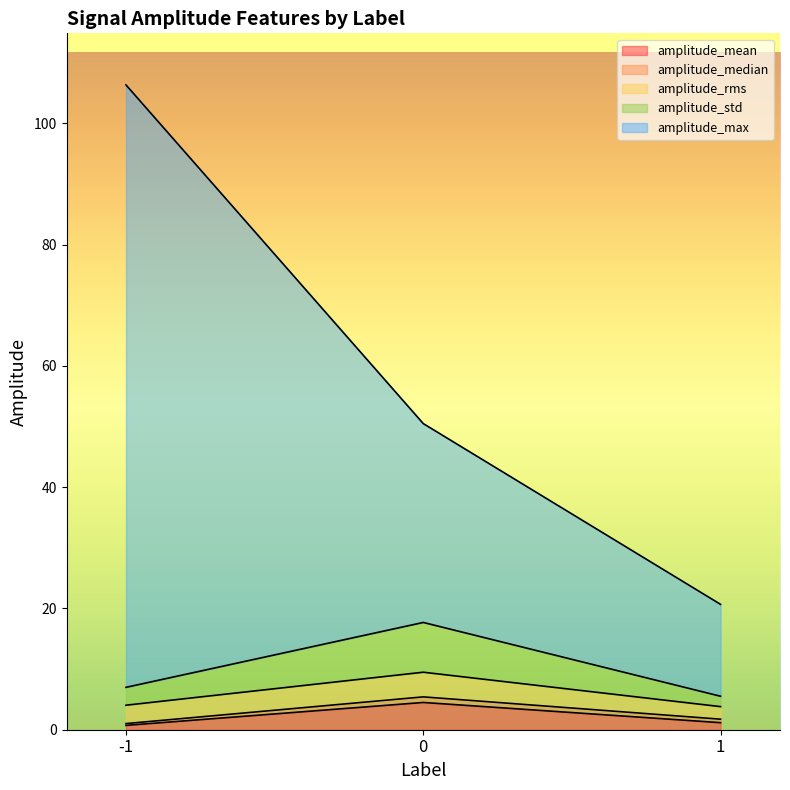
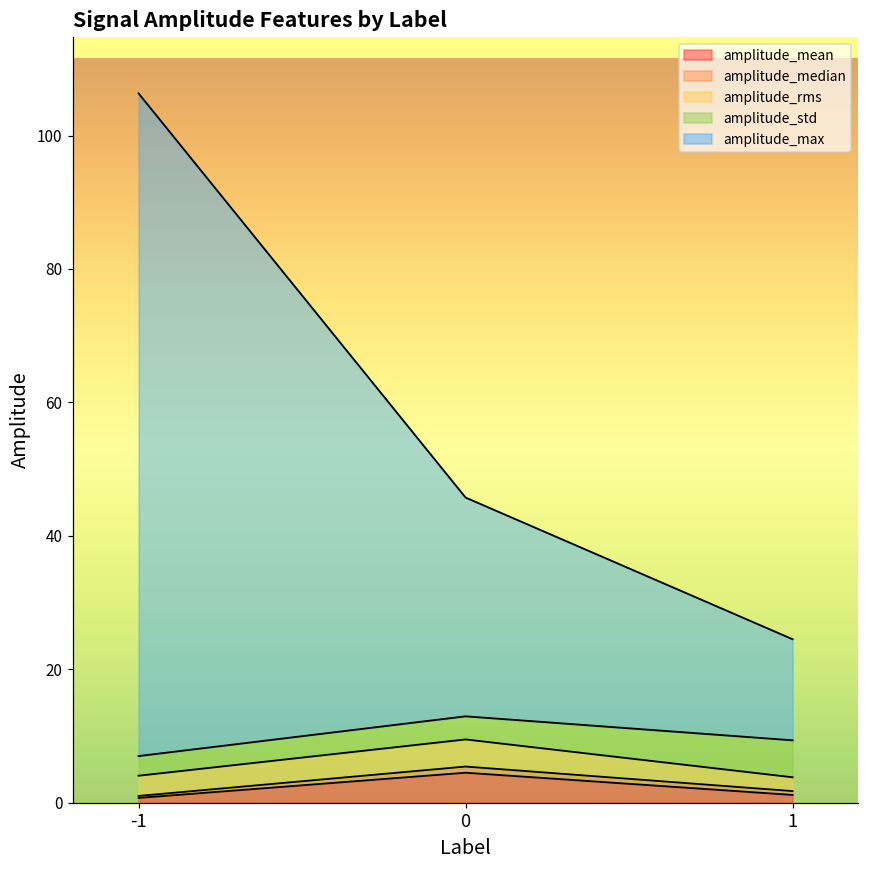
amplitude_std, 0: 8 -> 3
amplitude_std, 1: 2 -> 6
